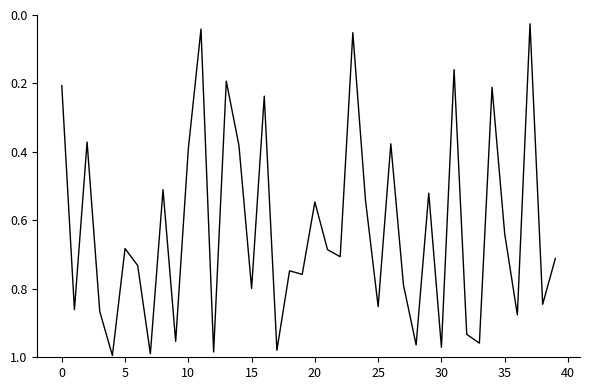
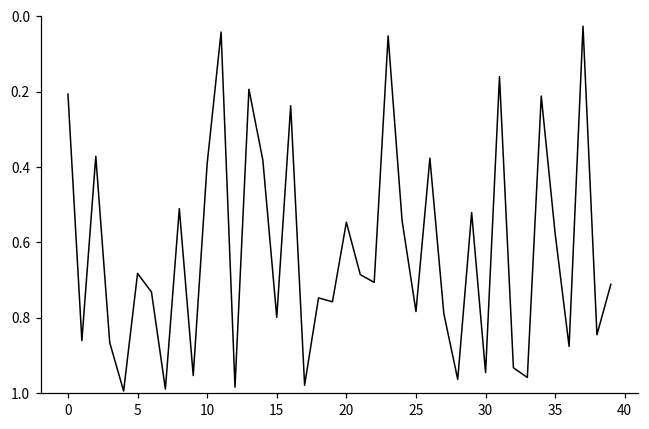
25: 0.85 -> 0.78
30: 0.97 -> 0.95
35: 0.64 -> 0.58
